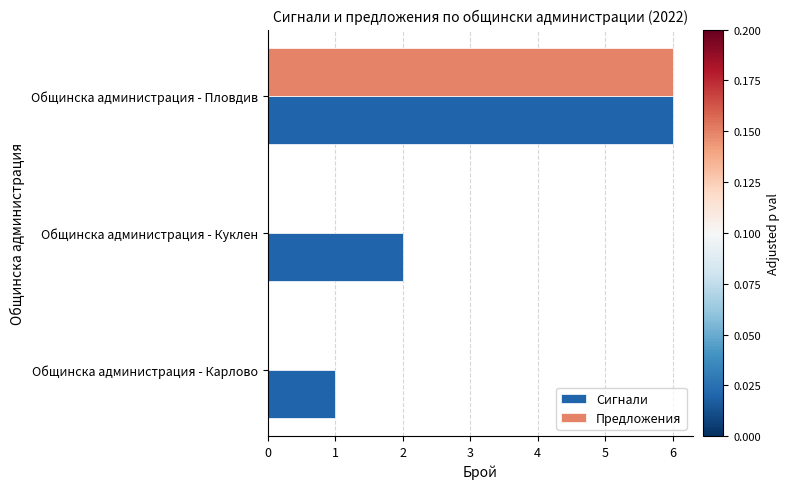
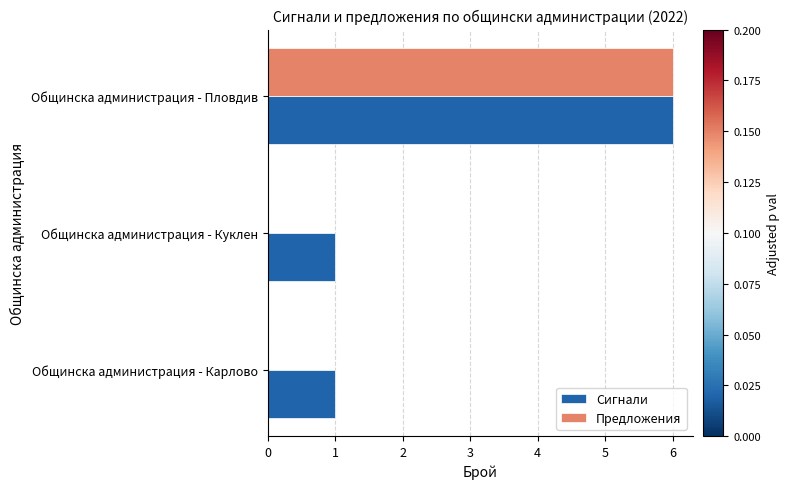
Сигнали, Общинска администрация - Куклен: 2 -> 1
